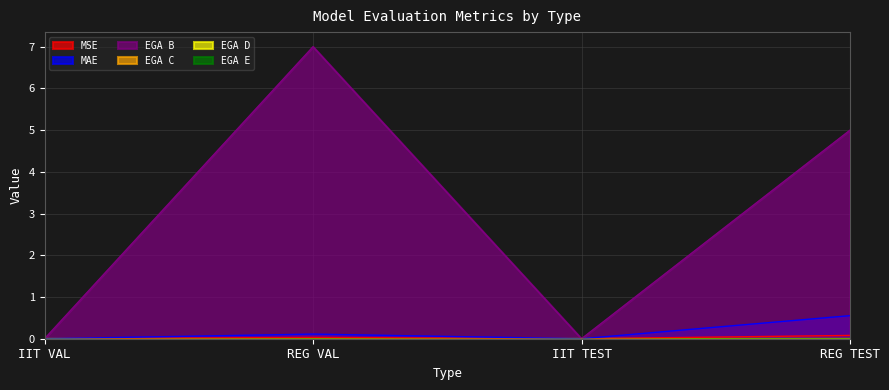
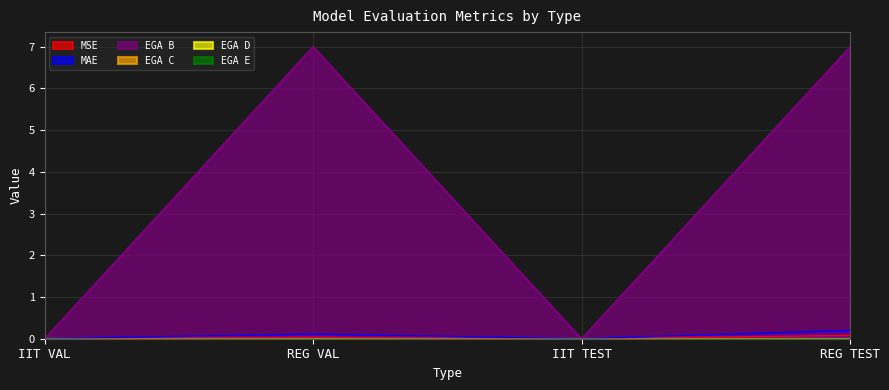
MAE, REG TEST: 0.6 -> 0.2
EGA B, REG TEST: 5 -> 7
